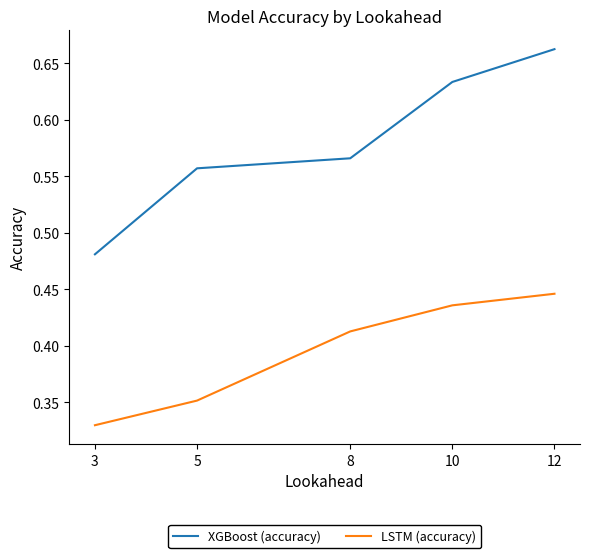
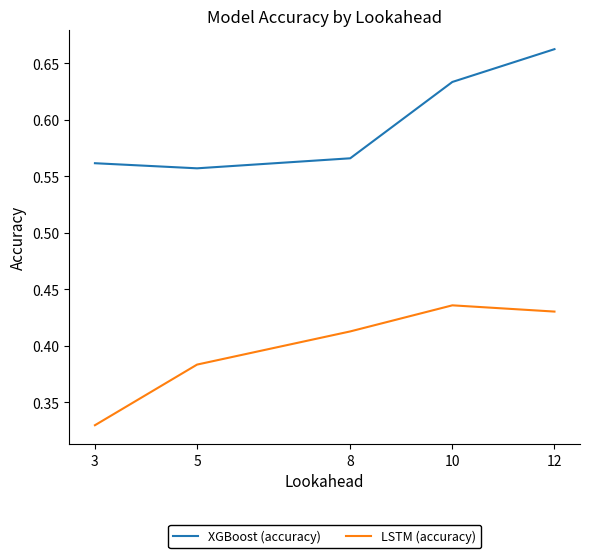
XGBoost (accuracy), 3: 0.481 -> 0.561
LSTM (accuracy), 5: 0.351 -> 0.383
LSTM (accuracy), 12: 0.446 -> 0.430
